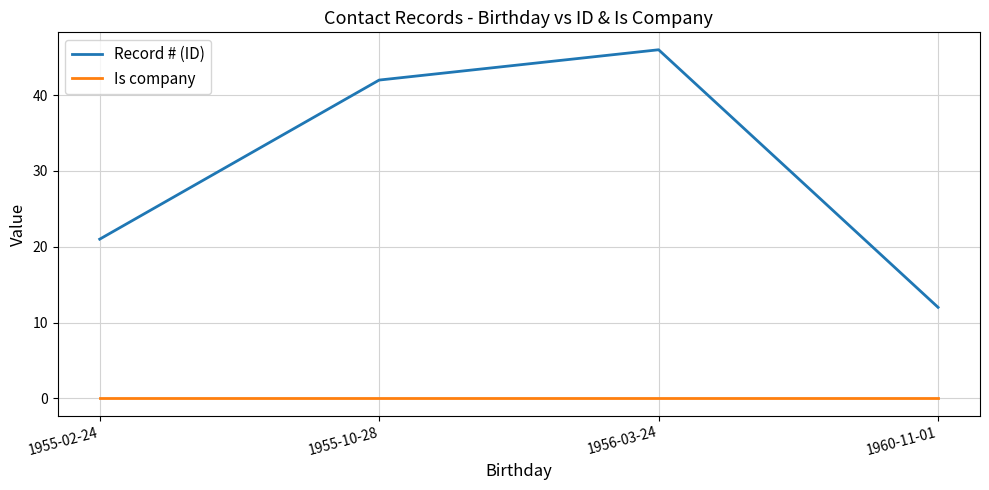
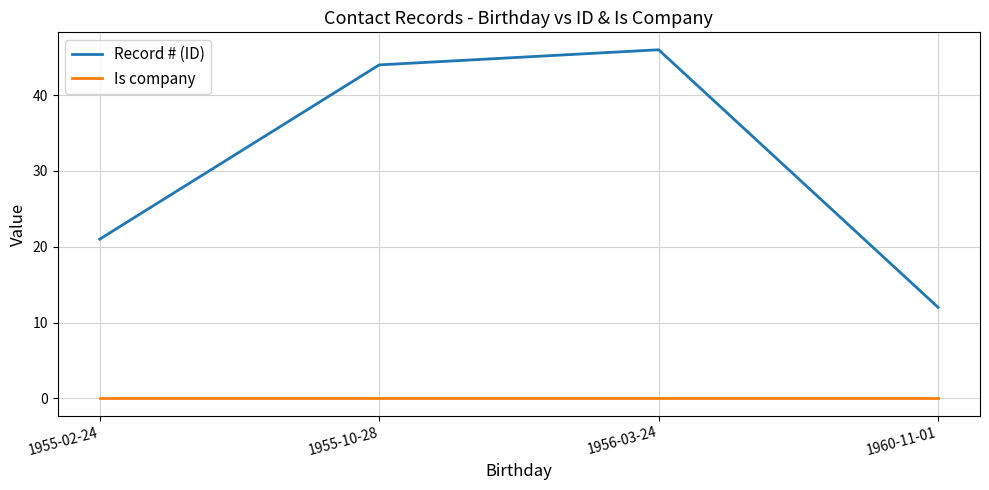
Record # (ID), 1955-10-28: 42 -> 44
